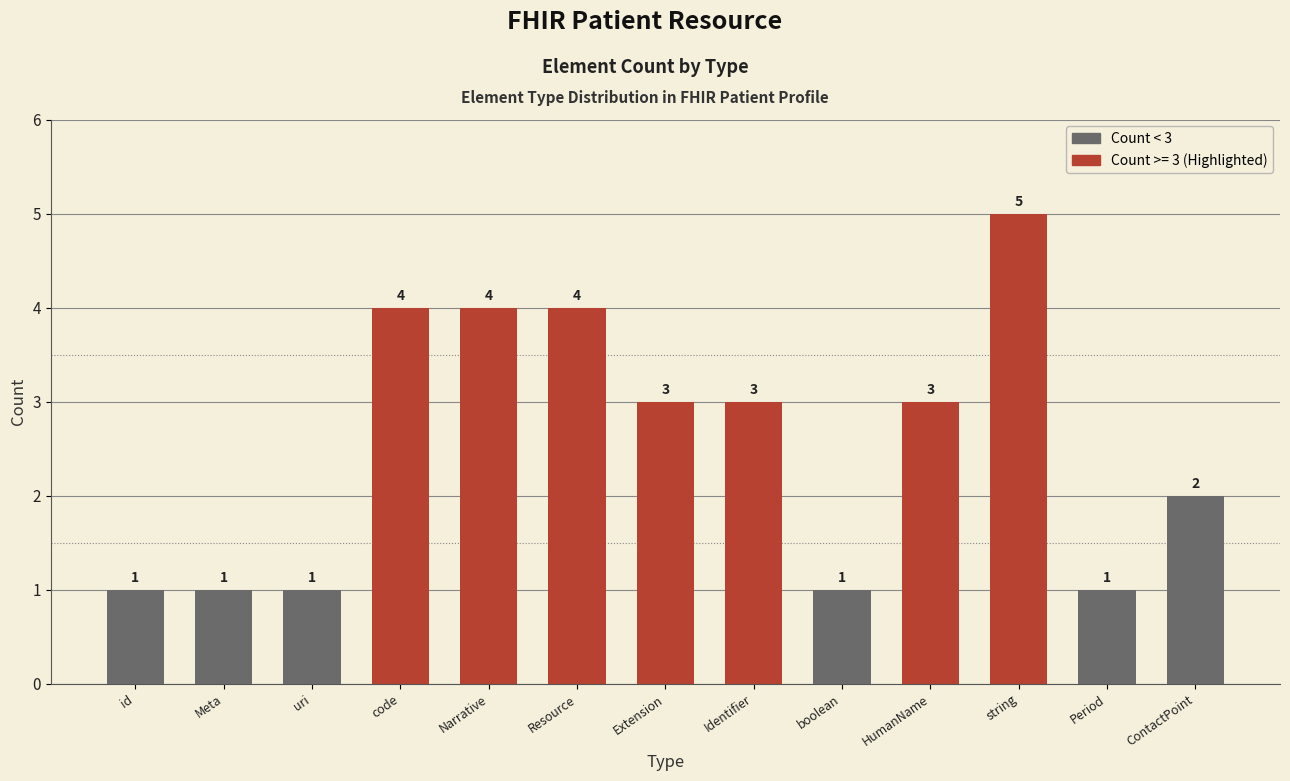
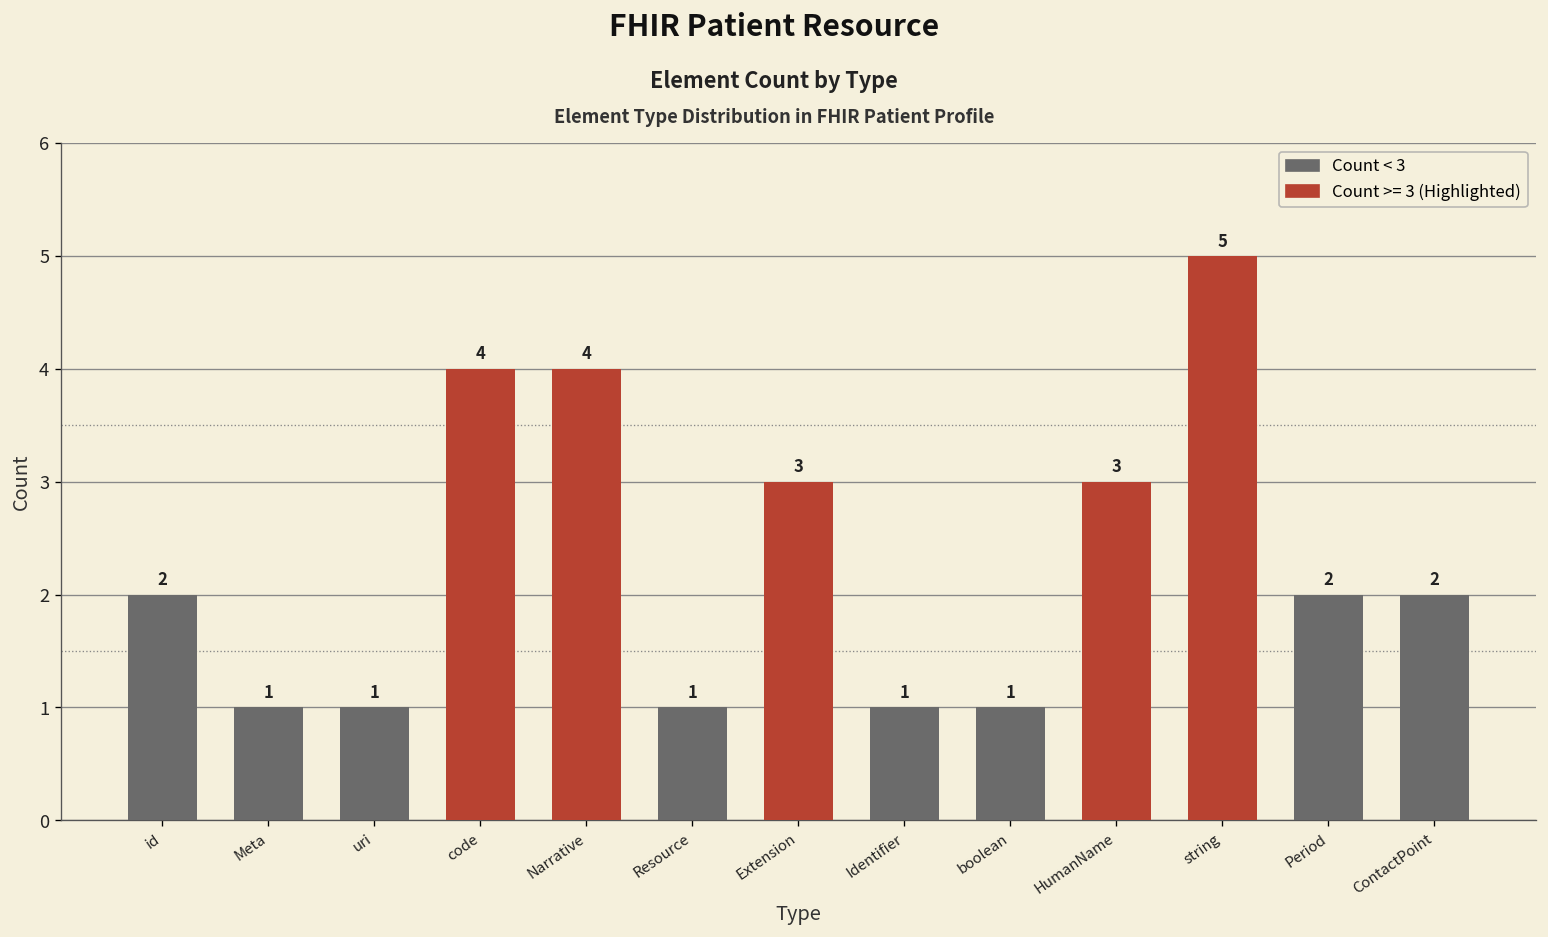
id: 1 -> 2
Resource: 4 -> 1
Identifier: 3 -> 1
Period: 1 -> 2
